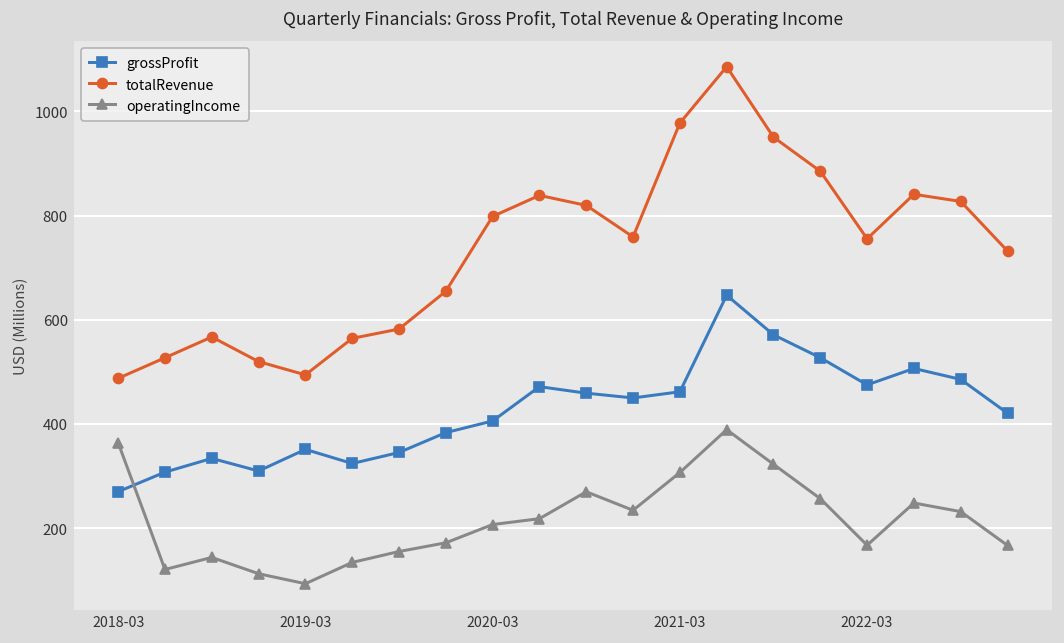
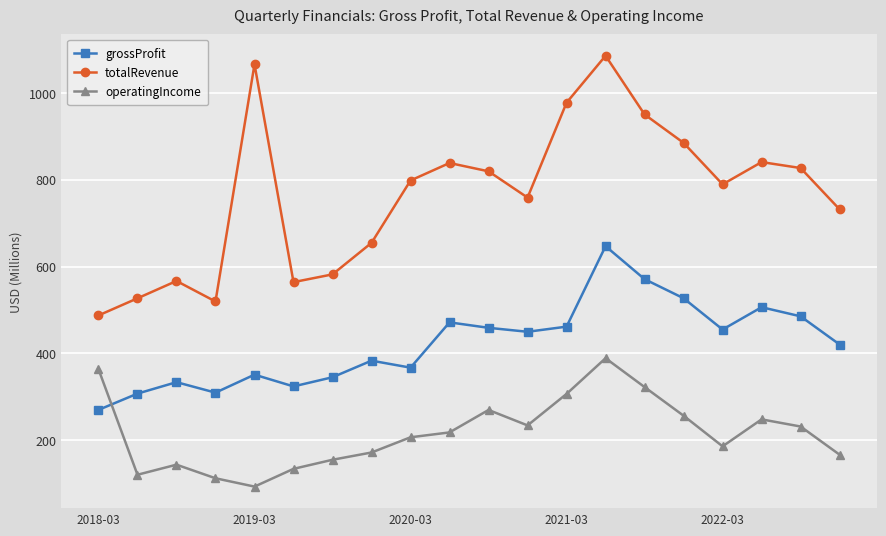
totalRevenue, 2019-03: 490 -> 1070
grossProfit, 2020-03: 410 -> 370
grossProfit, 2022-03: 470 -> 450
totalRevenue, 2022-03: 760 -> 790
operatingIncome, 2022-03: 170 -> 190
